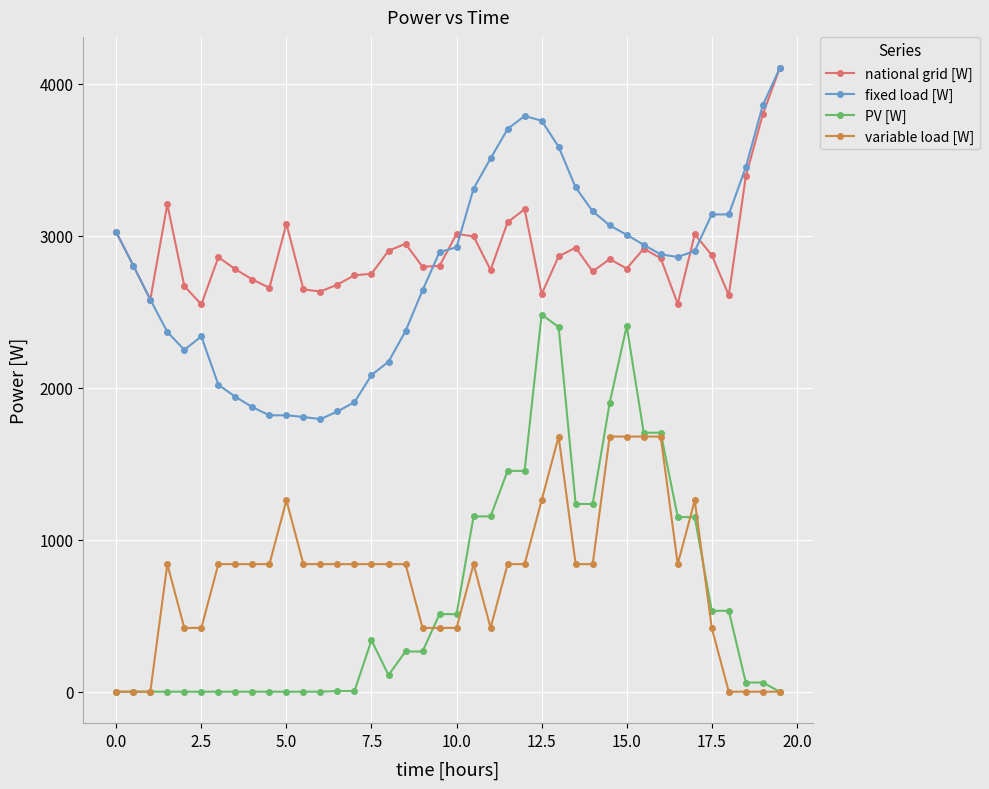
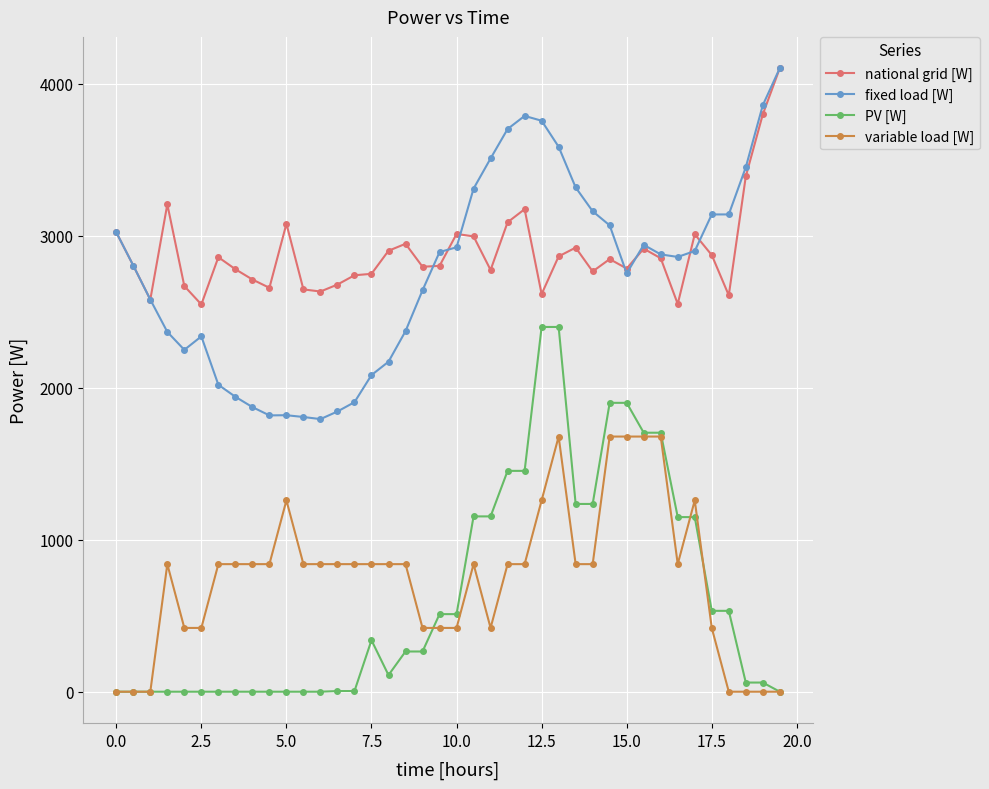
PV [W], 12.5: 2480 -> 2400
fixed load [W], 15.0: 3010 -> 2750
PV [W], 15.0: 2410 -> 1900
